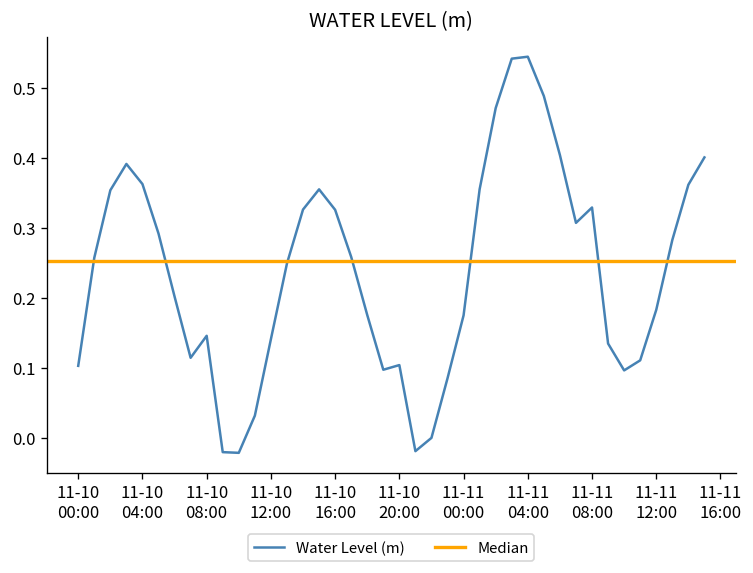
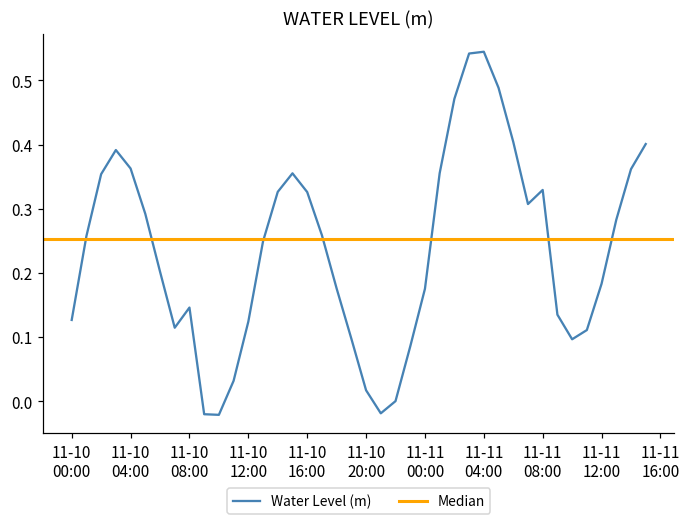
11-10 00:00: 0.10 -> 0.13
11-10 12:00: 0.14 -> 0.12
11-10 20:00: 0.10 -> 0.02
